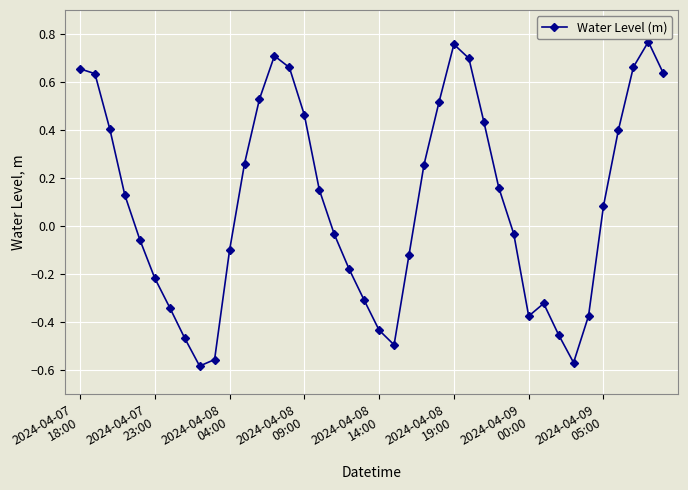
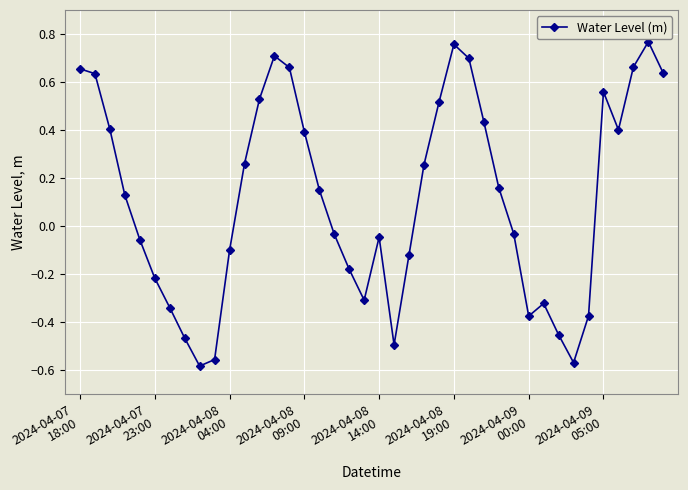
2024-04-08 09:00: 0.46 -> 0.39
2024-04-08 14:00: -0.43 -> -0.05
2024-04-09 05:00: 0.08 -> 0.56
